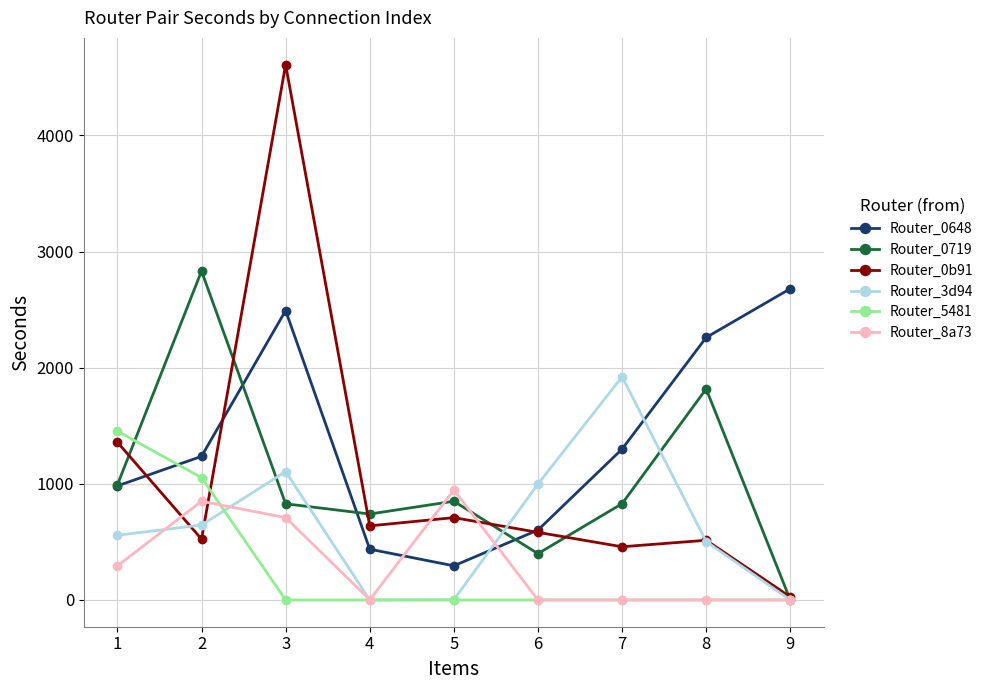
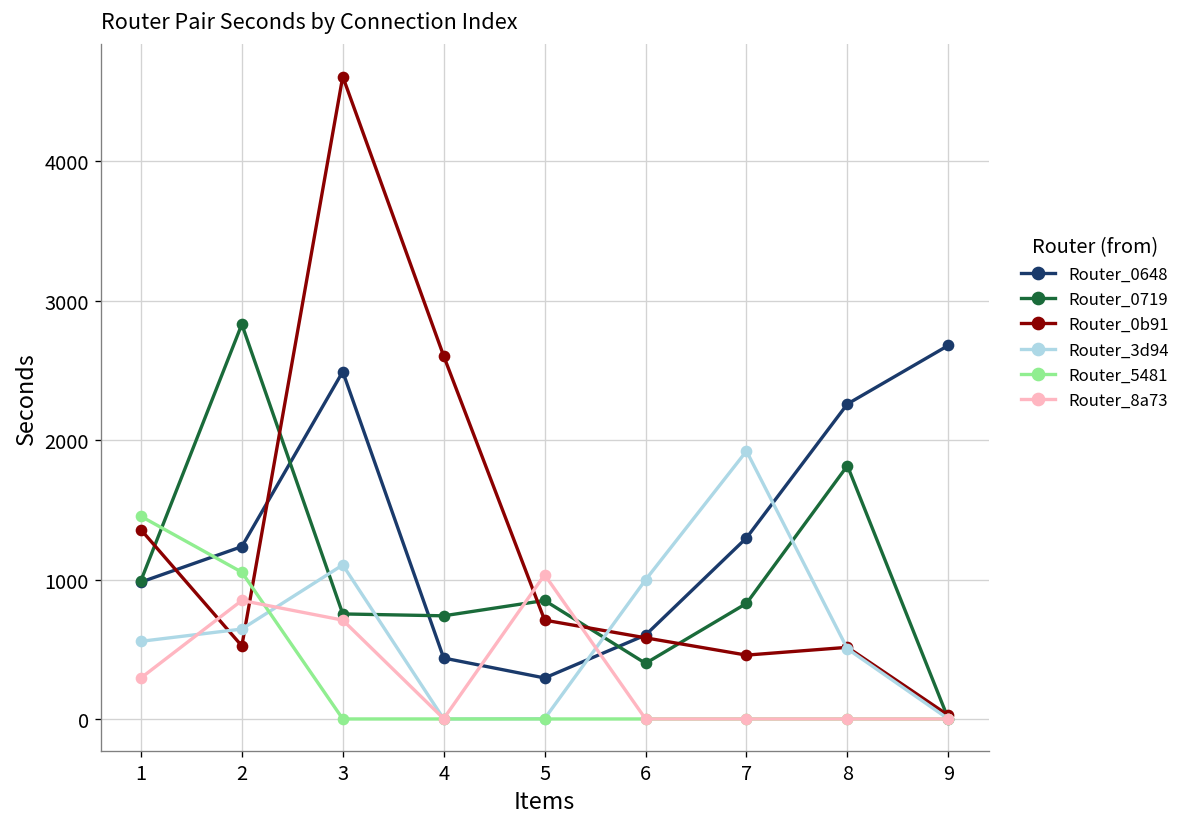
Router_0719, 3: 830 -> 750
Router_0b91, 4: 640 -> 2600
Router_8a73, 5: 950 -> 1030
